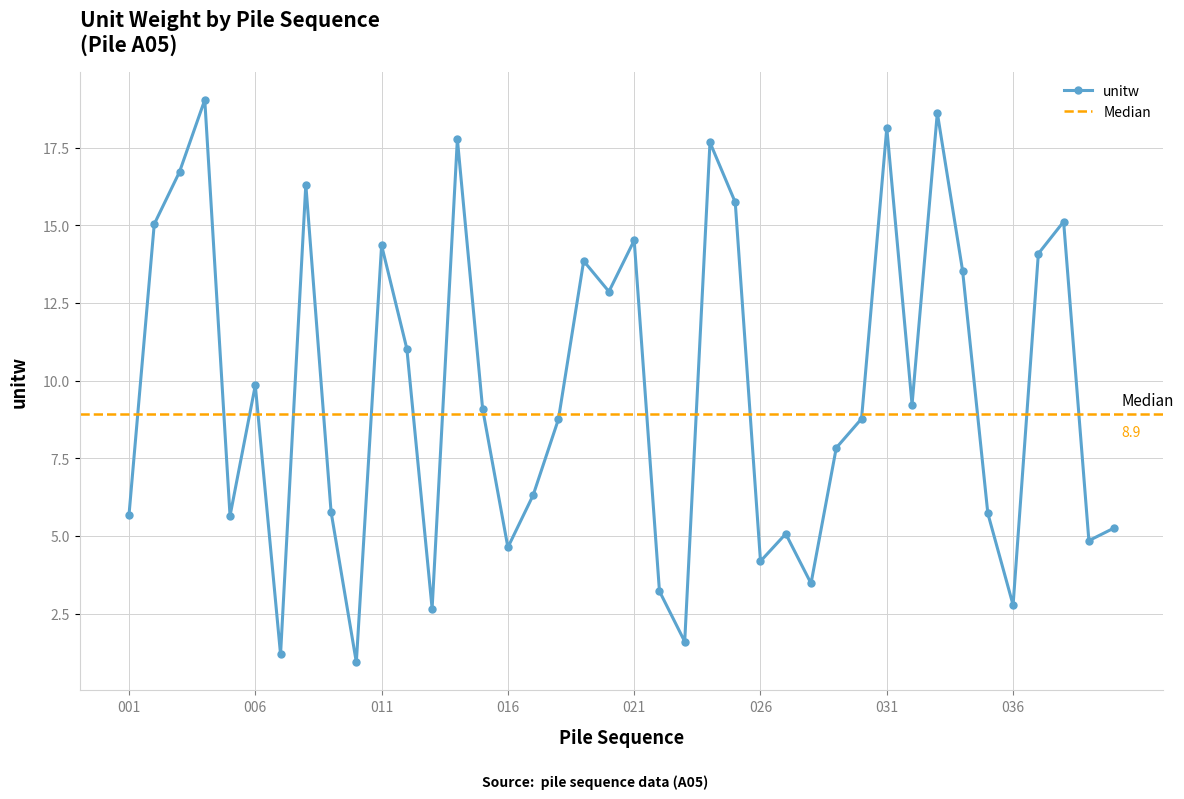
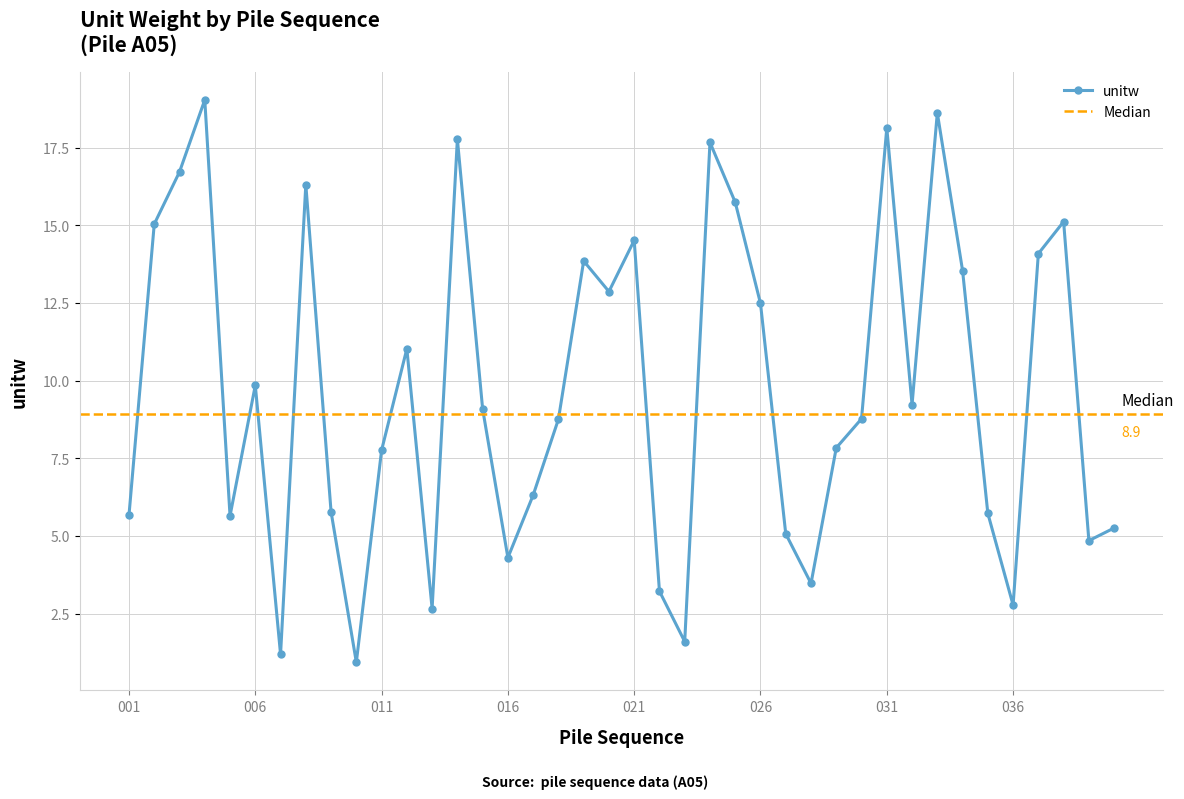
011: 14.4 -> 7.8
016: 4.6 -> 4.3
026: 4.2 -> 12.5
